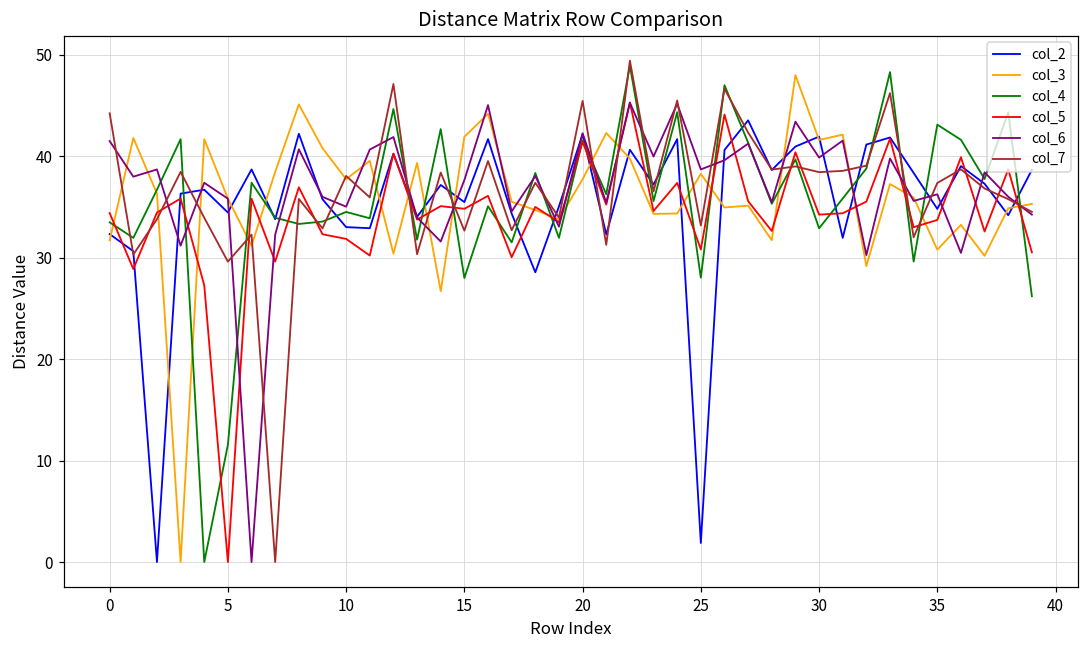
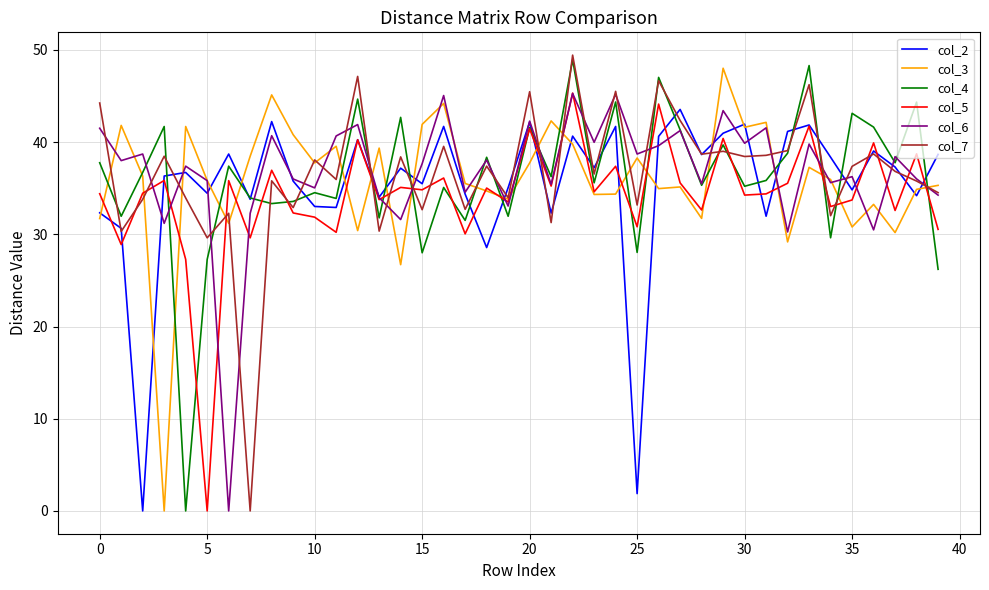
col_4, 0: 33 -> 38
col_4, 5: 12 -> 27
col_4, 30: 33 -> 35
